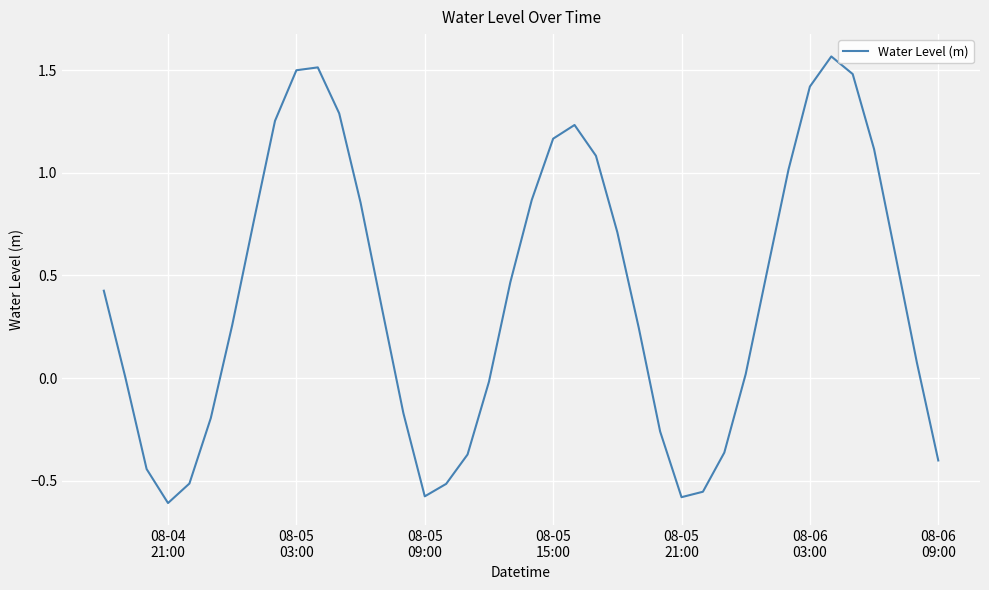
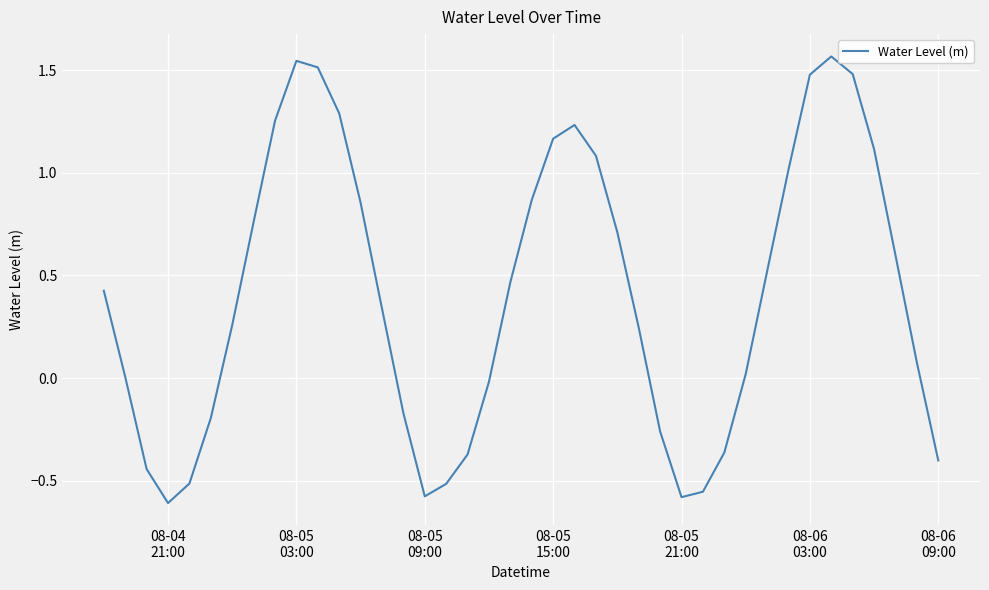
08-05 03:00: 1.50 -> 1.54
08-06 03:00: 1.42 -> 1.48
